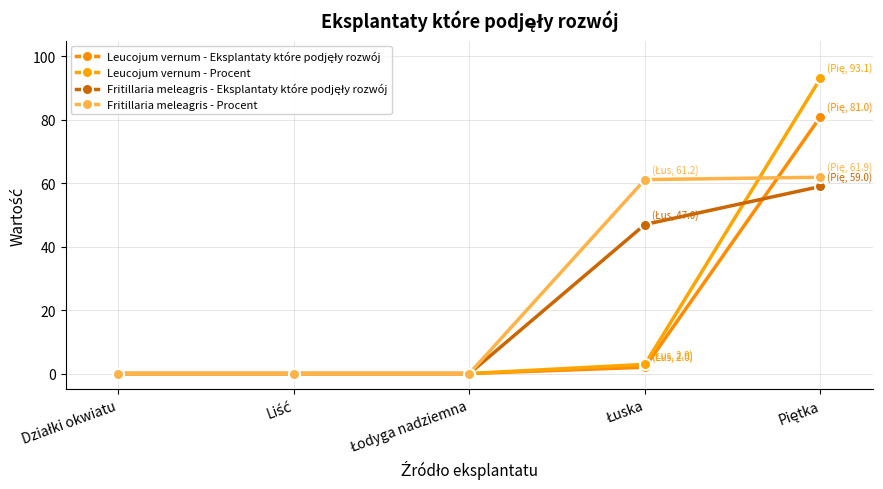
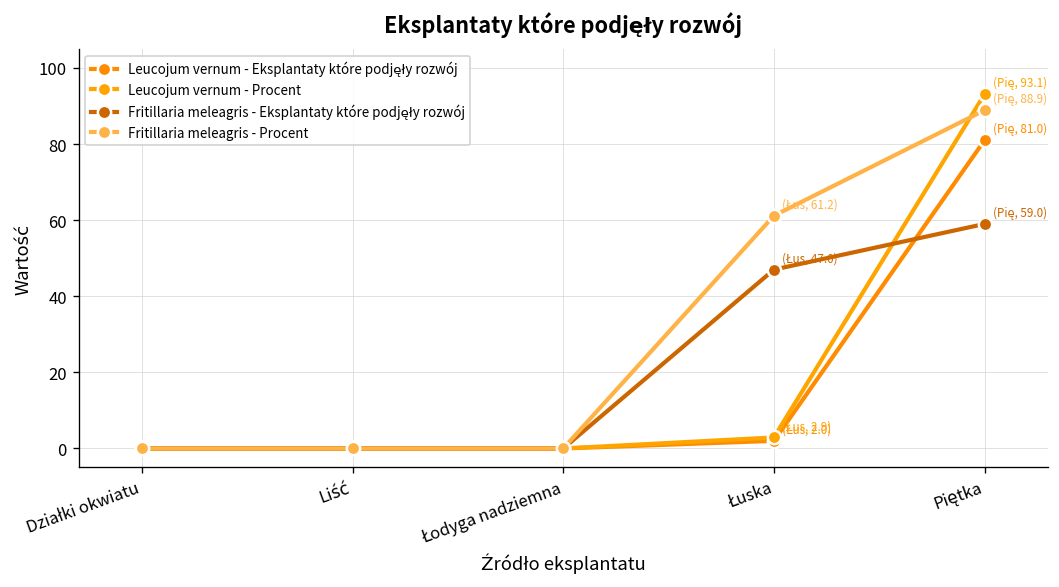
Fritillaria meleagris - Procent, Piętka: 61.9 -> 88.9
